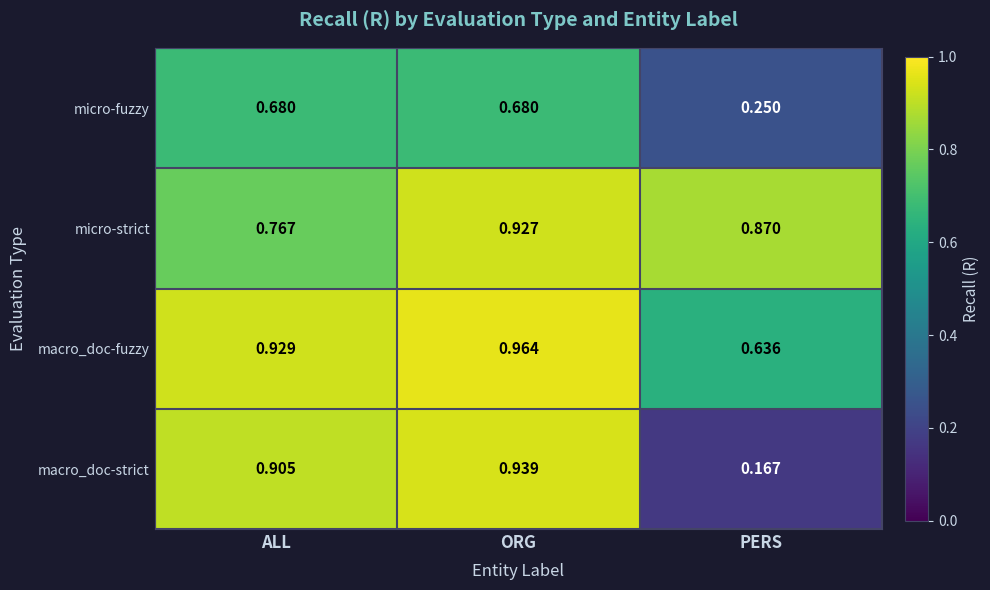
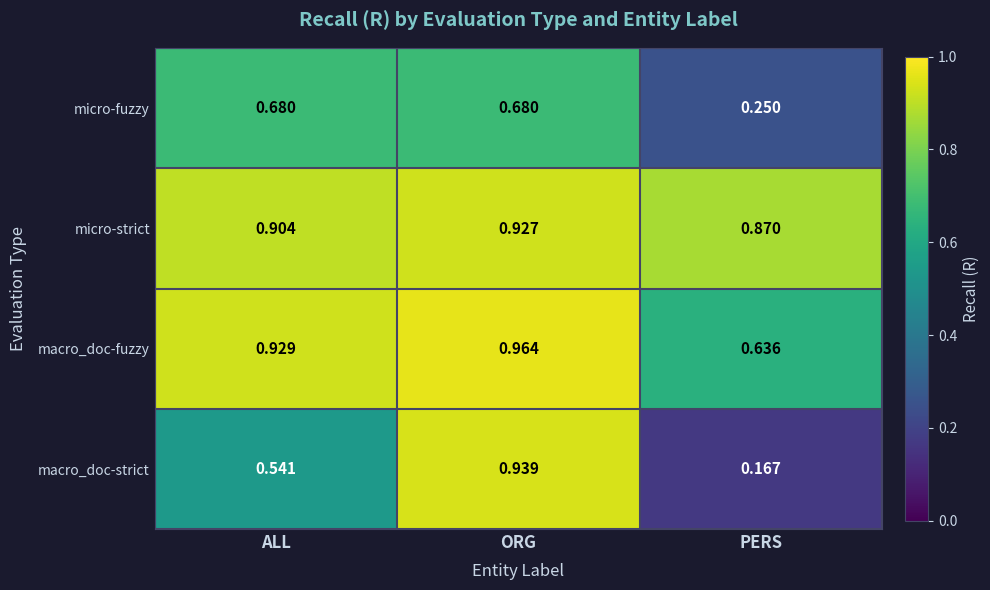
micro-strict, ALL: 0.767 -> 0.904
macro_doc-strict, ALL: 0.905 -> 0.541
